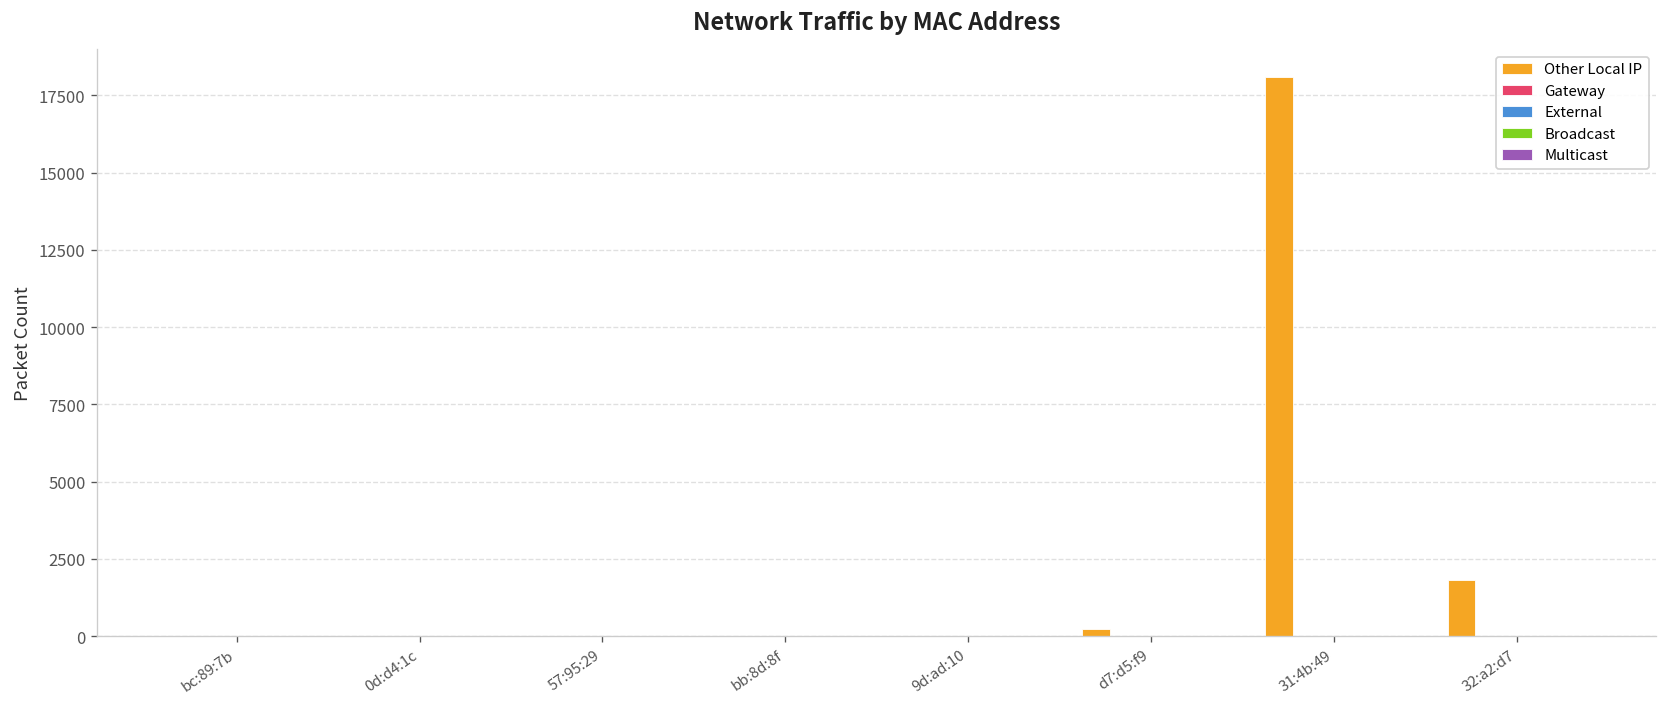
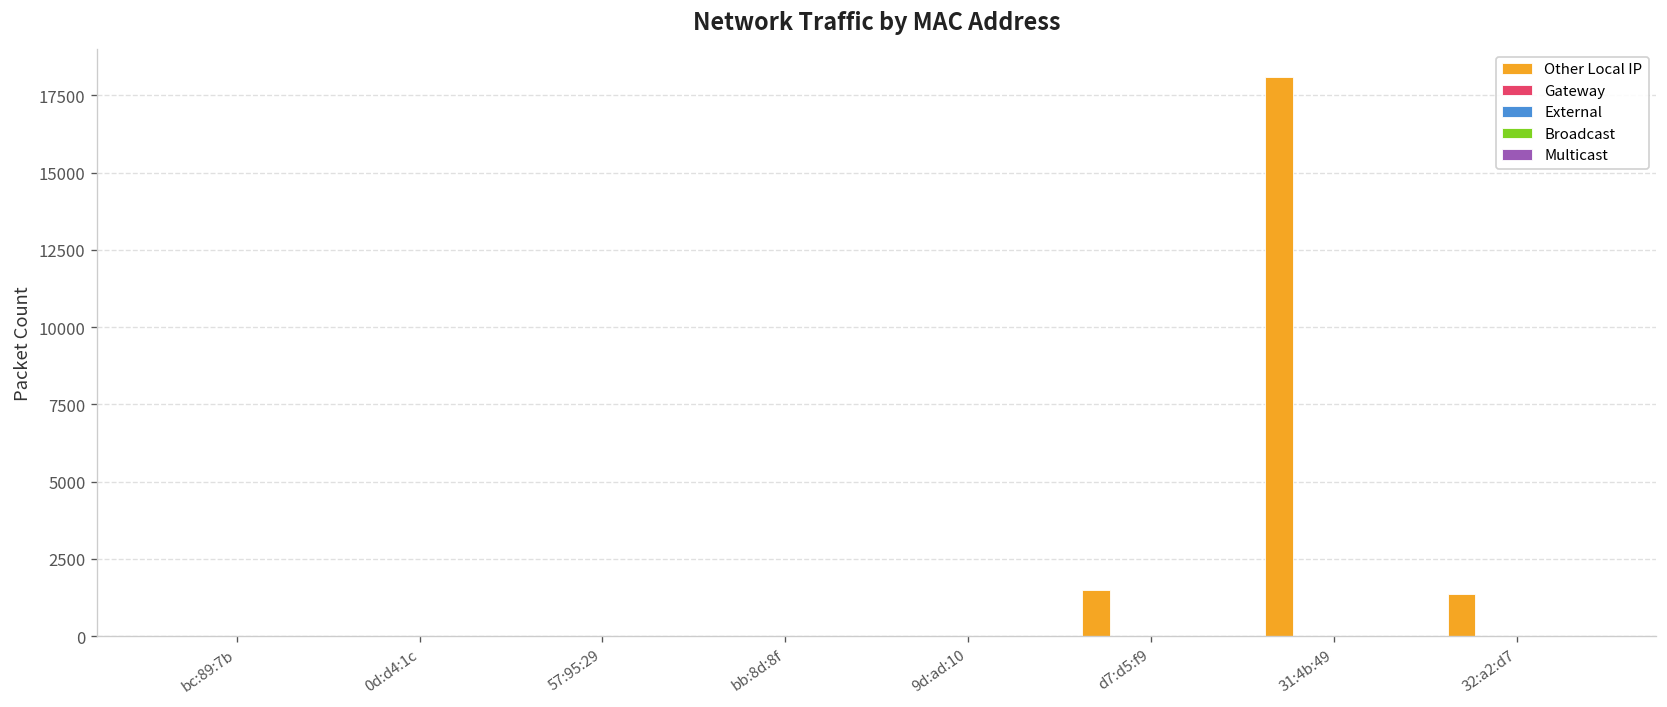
Other Local IP, d7:d5:f9: 200 -> 1500
Other Local IP, 32:a2:d7: 1800 -> 1400
